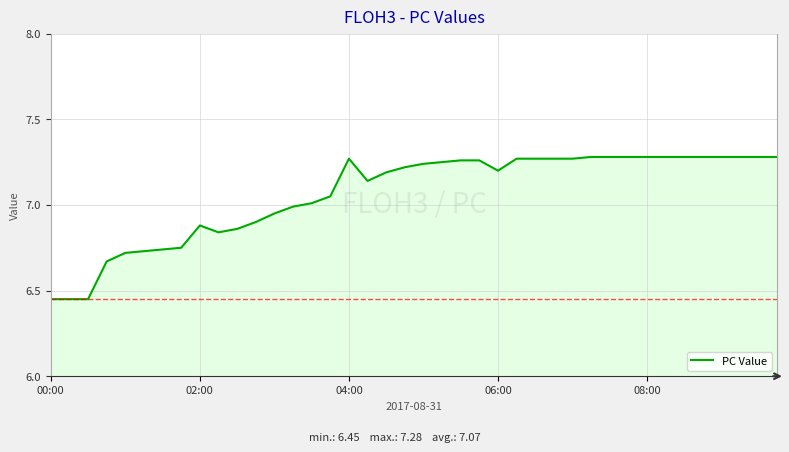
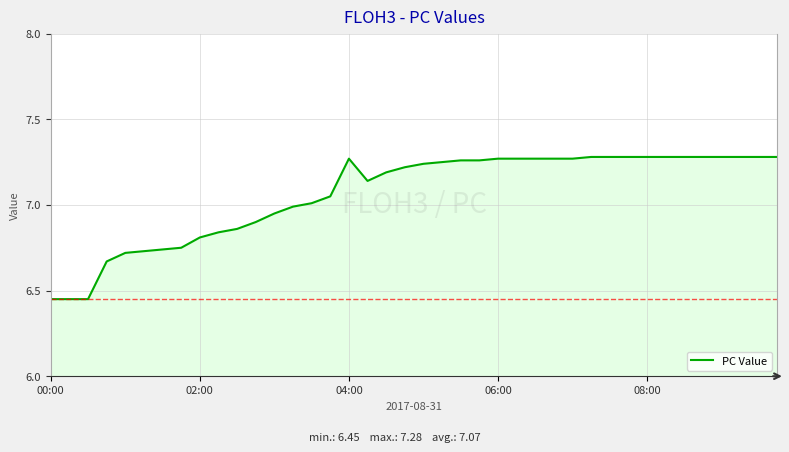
02:00: 6.88 -> 6.81
06:00: 7.20 -> 7.27
